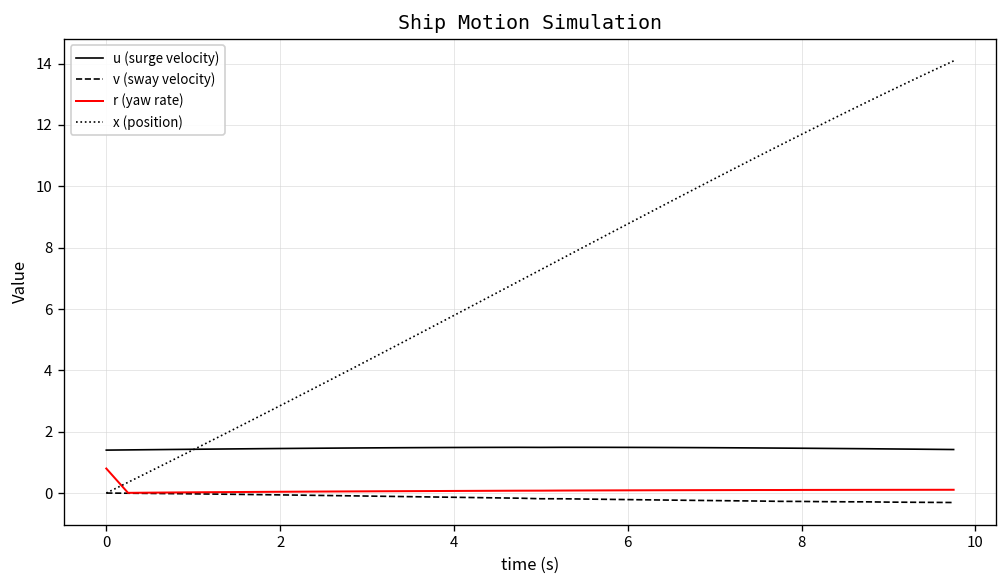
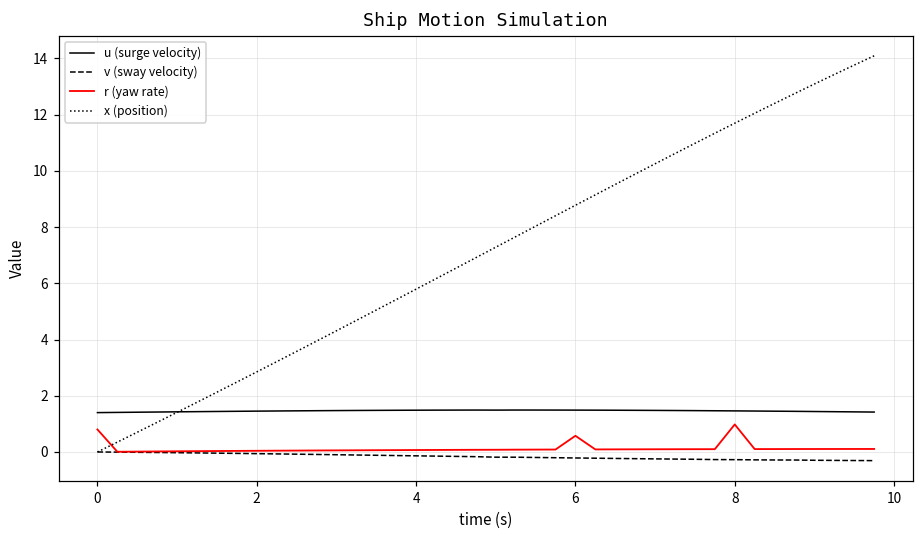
r (yaw rate), 6: 0.1 -> 0.6
r (yaw rate), 8: 0.1 -> 1.0
